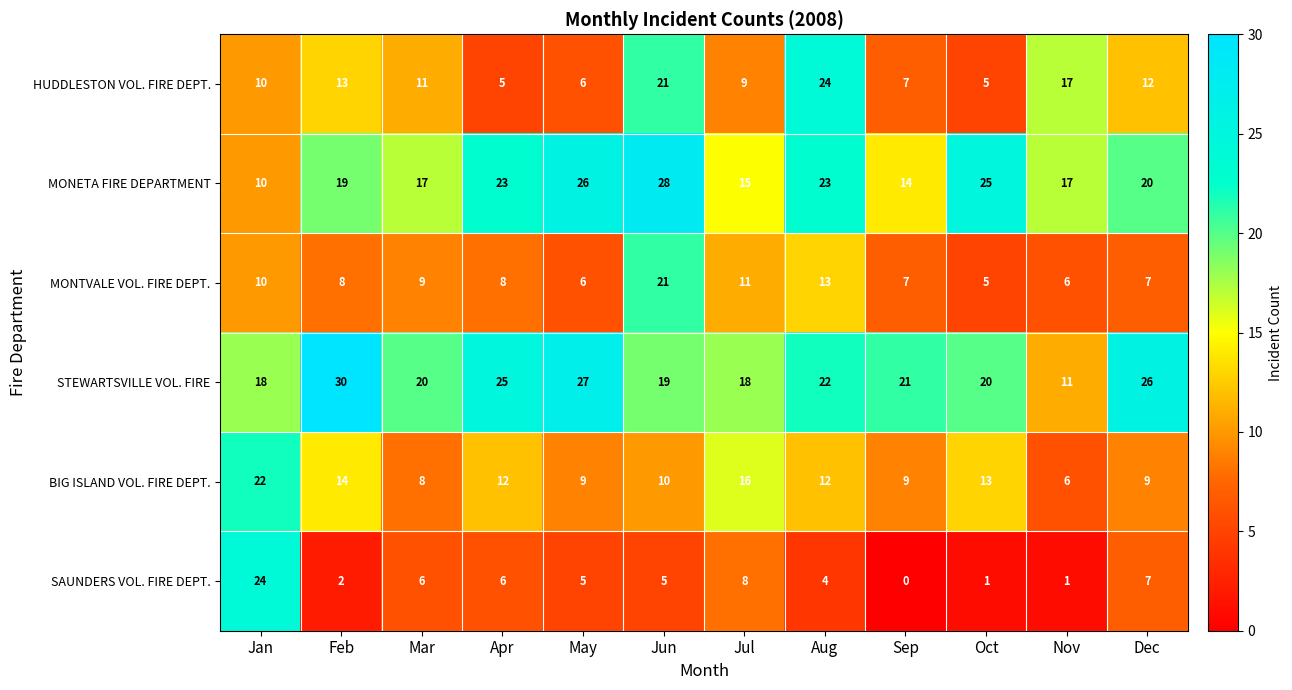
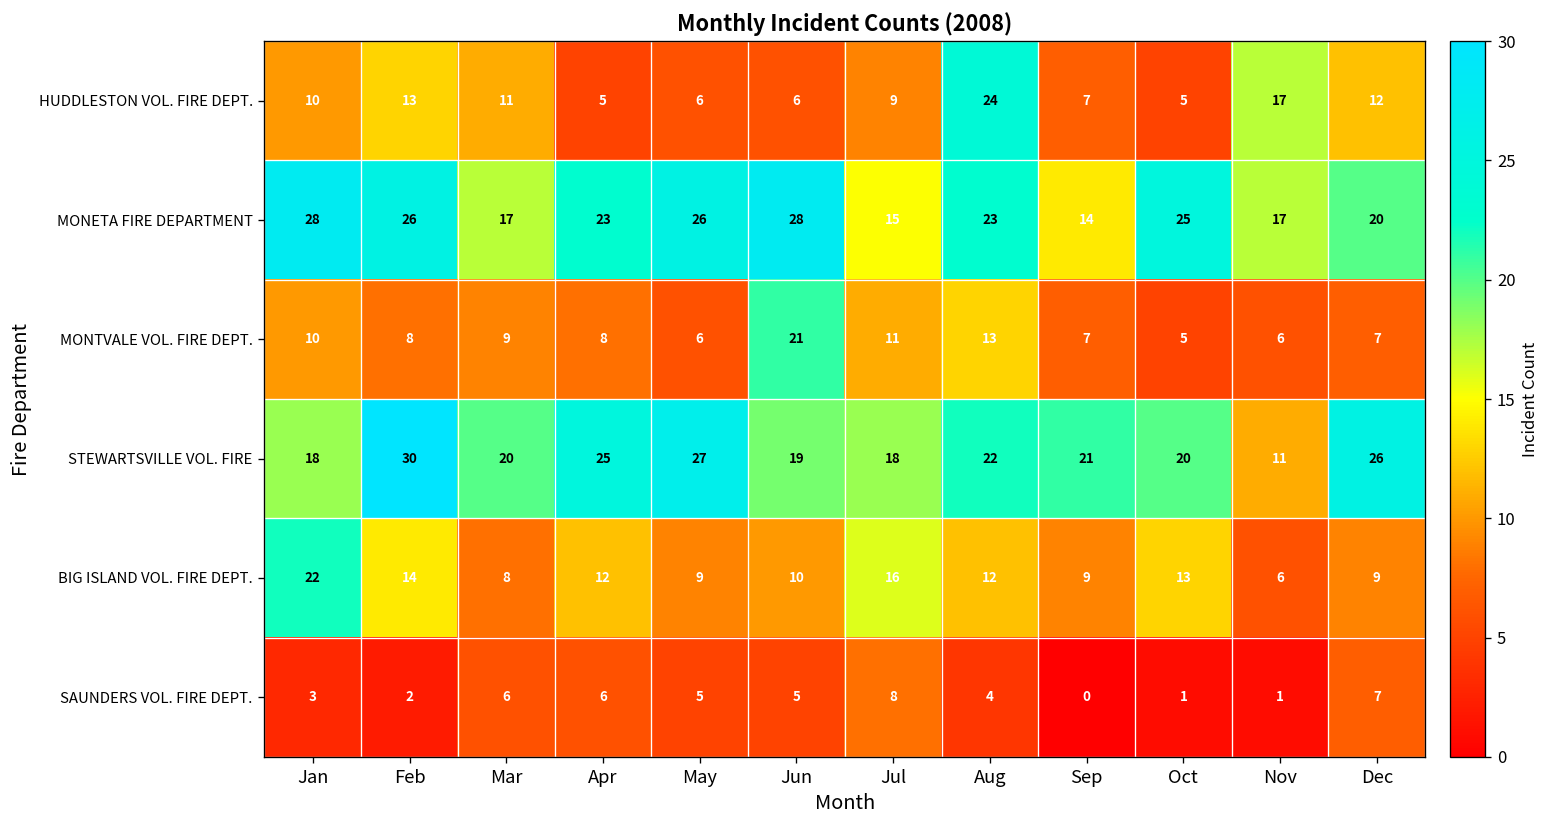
HUDDLESTON VOL. FIRE DEPT., Jun: 21 -> 6
MONETA FIRE DEPARTMENT, Jan: 10 -> 28
MONETA FIRE DEPARTMENT, Feb: 19 -> 26
SAUNDERS VOL. FIRE DEPT., Jan: 24 -> 3
